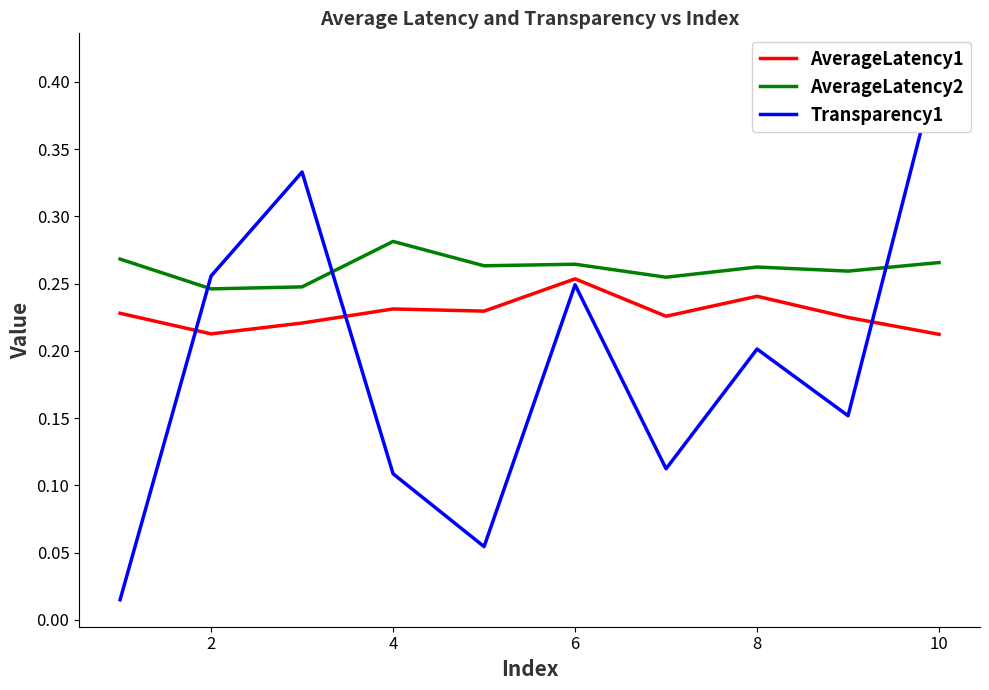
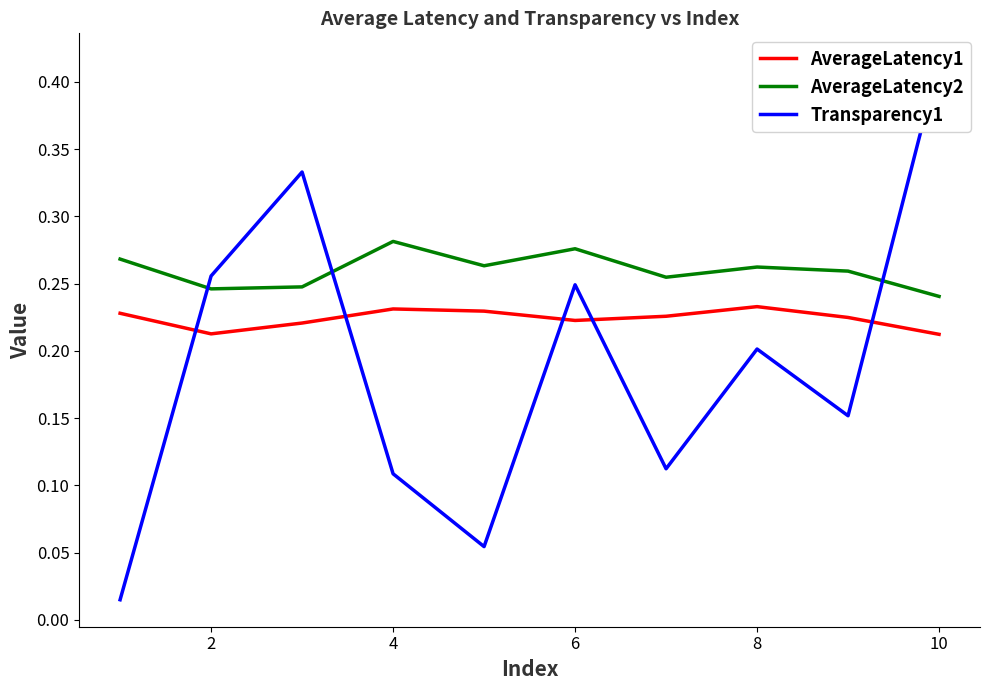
AverageLatency1, 6: 0.254 -> 0.223
AverageLatency2, 6: 0.264 -> 0.276
AverageLatency1, 8: 0.241 -> 0.233
AverageLatency2, 10: 0.266 -> 0.241
